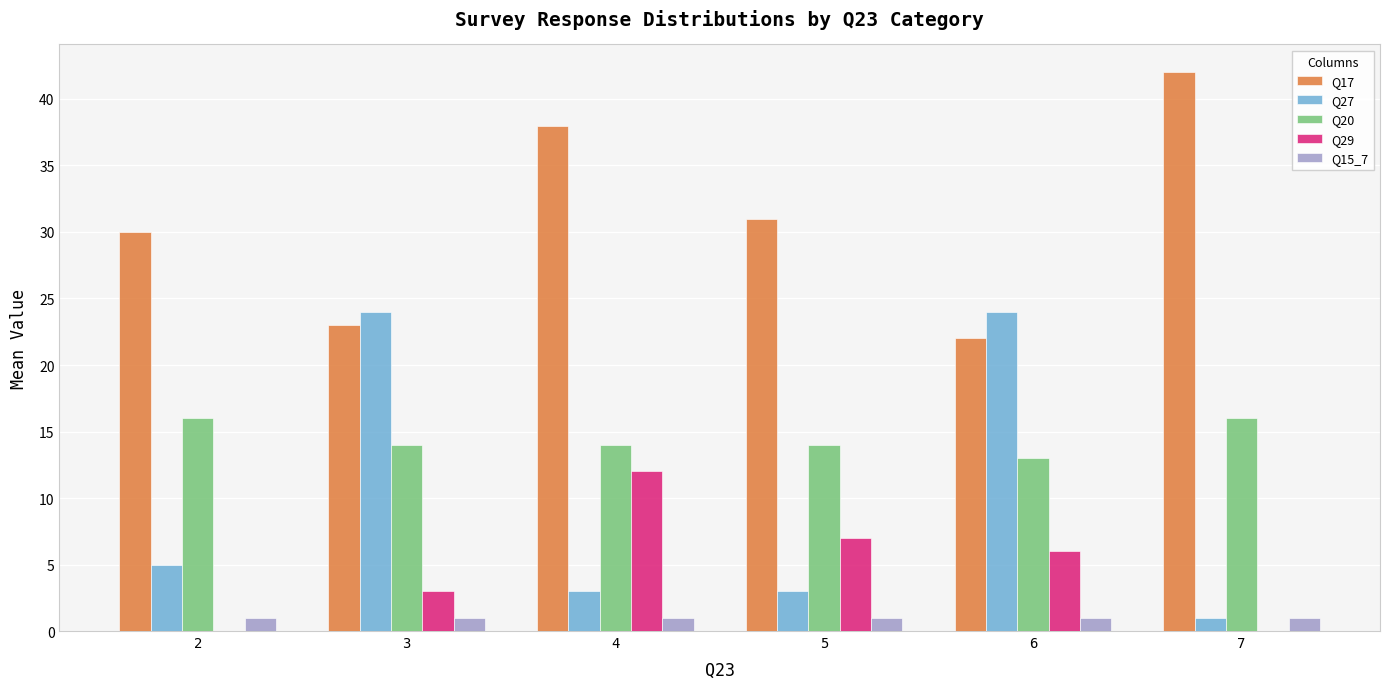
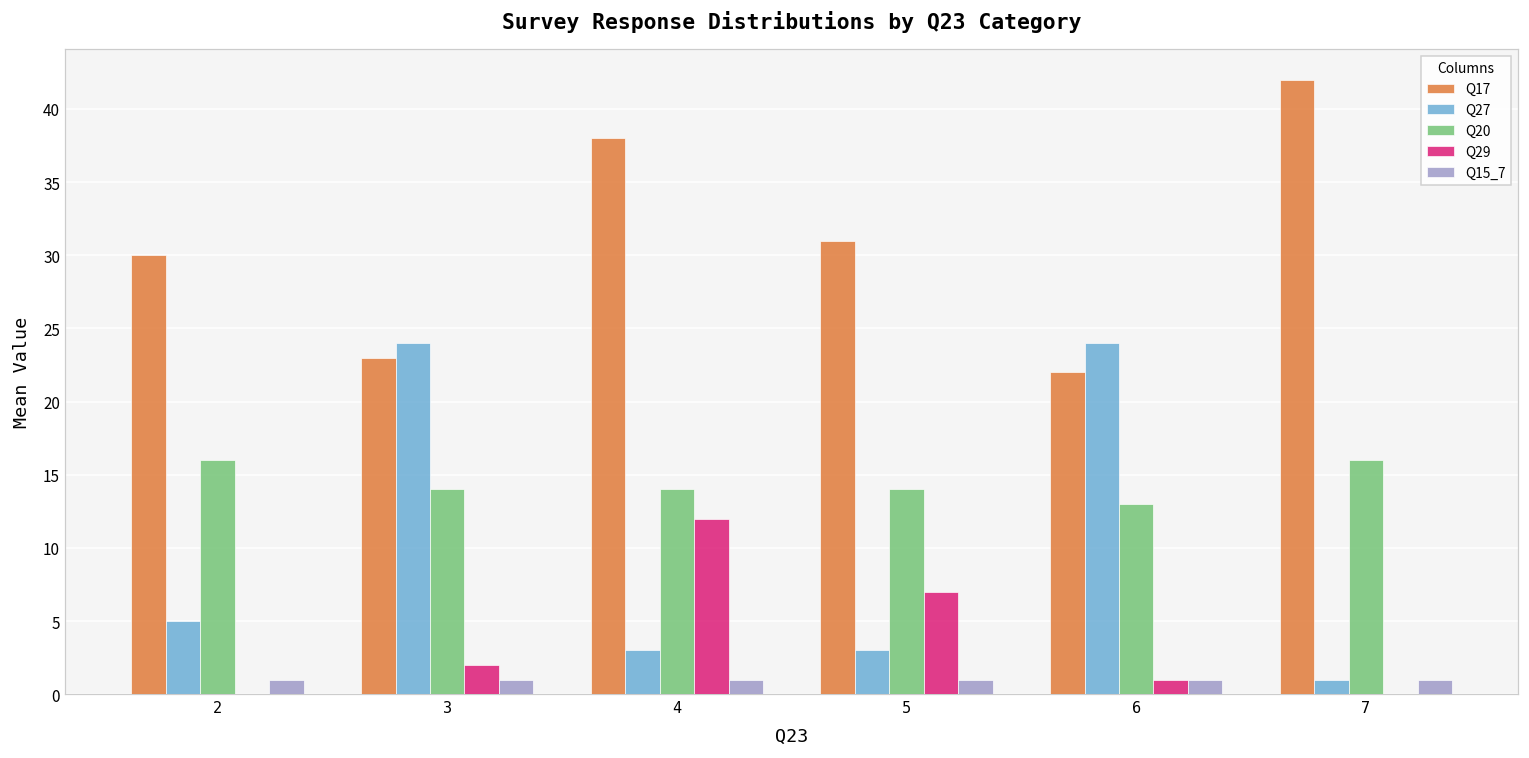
Q29, 3: 3 -> 2
Q29, 6: 6 -> 1
